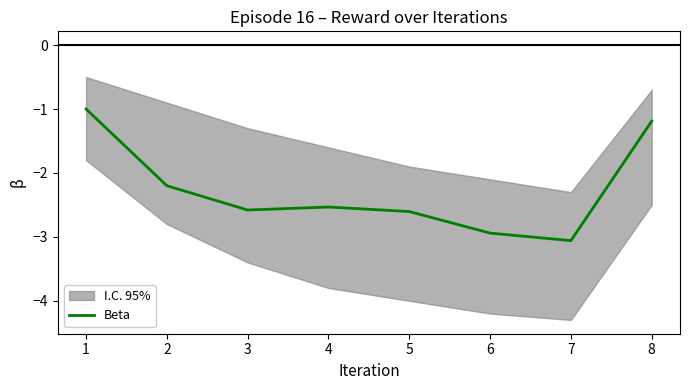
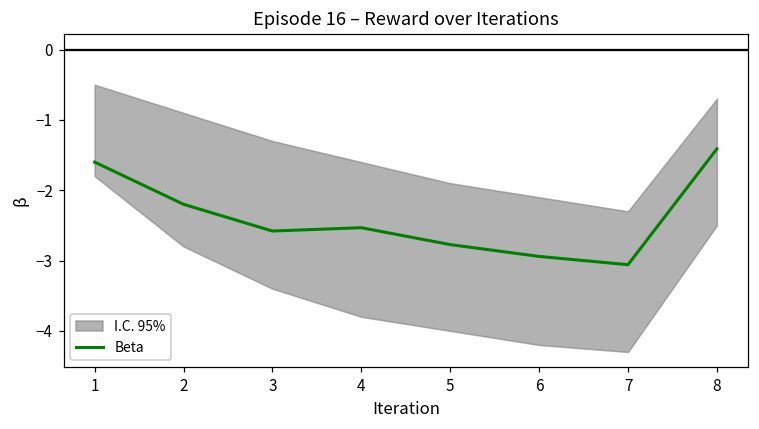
Beta, 1: -1.0 -> -1.6
Beta, 5: -2.6 -> -2.8
Beta, 8: -1.2 -> -1.4
